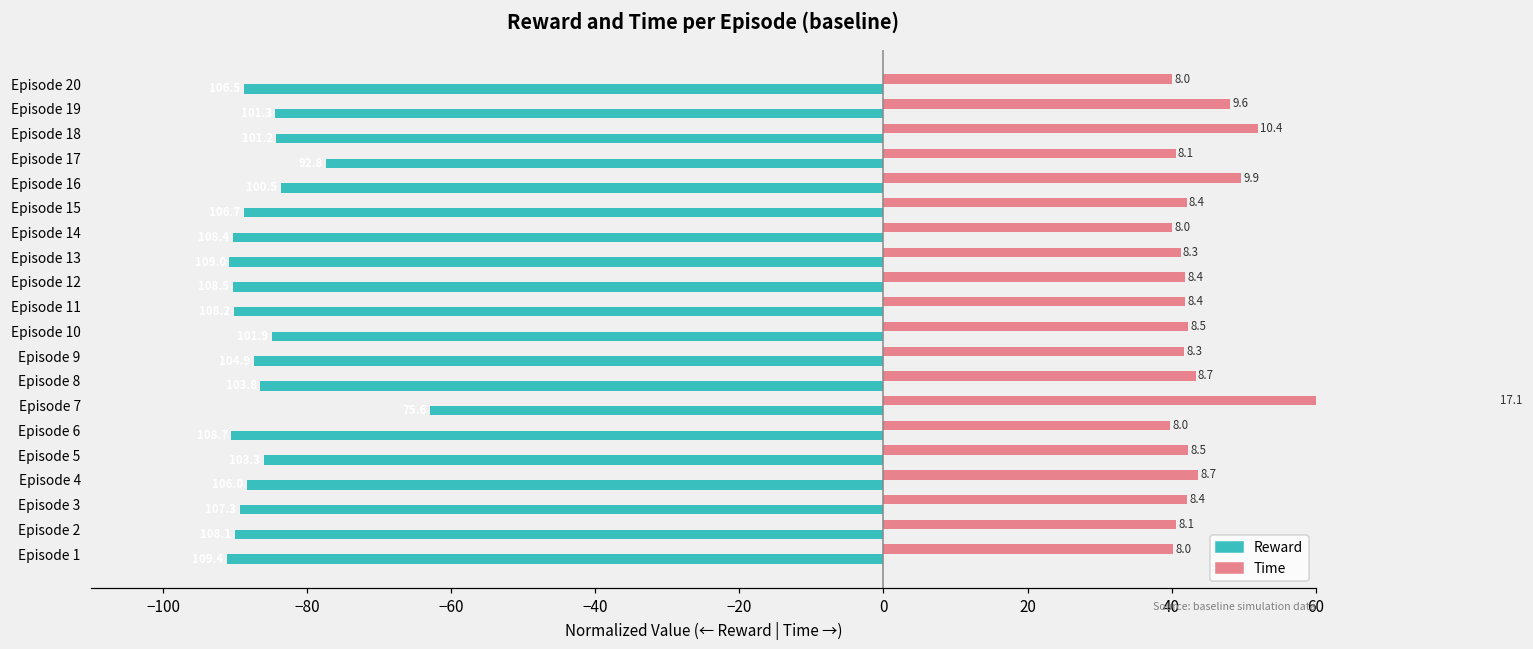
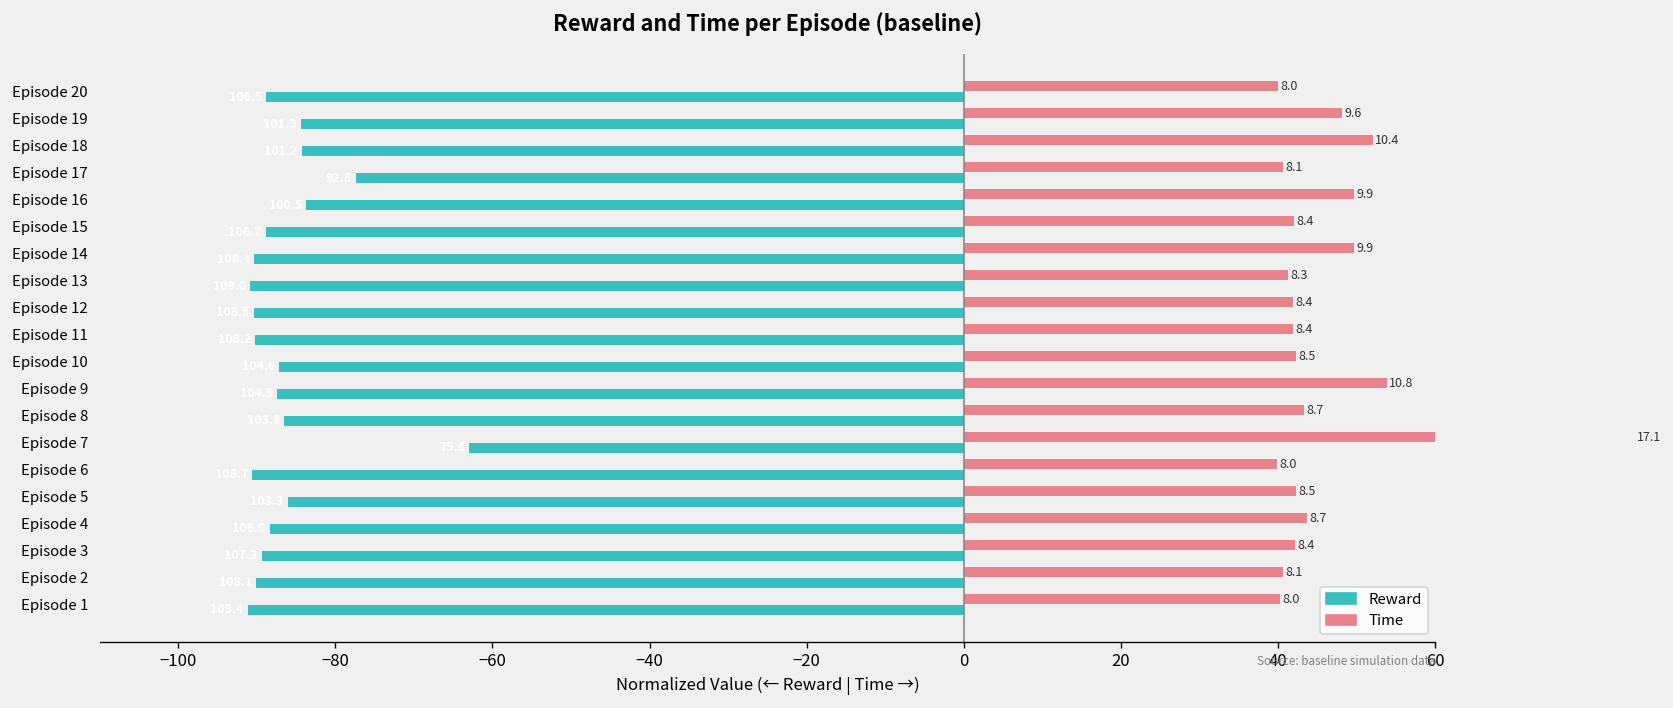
Time, Episode 14: 8.0 -> 9.9
Reward, Episode 10: -85 -> -87
Time, Episode 9: 8.3 -> 10.8
